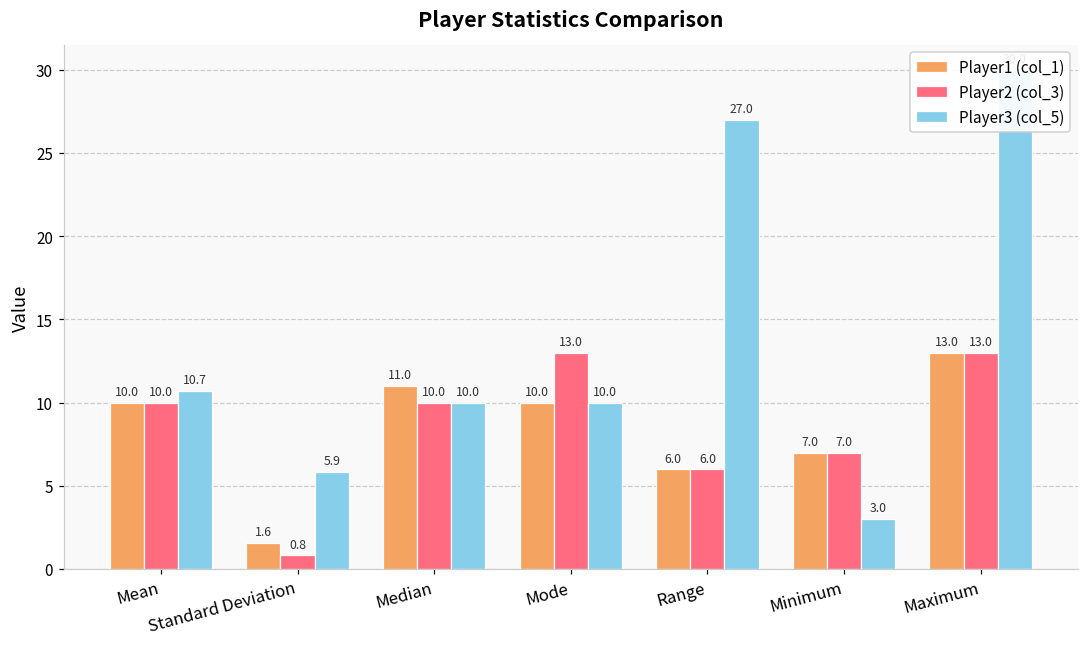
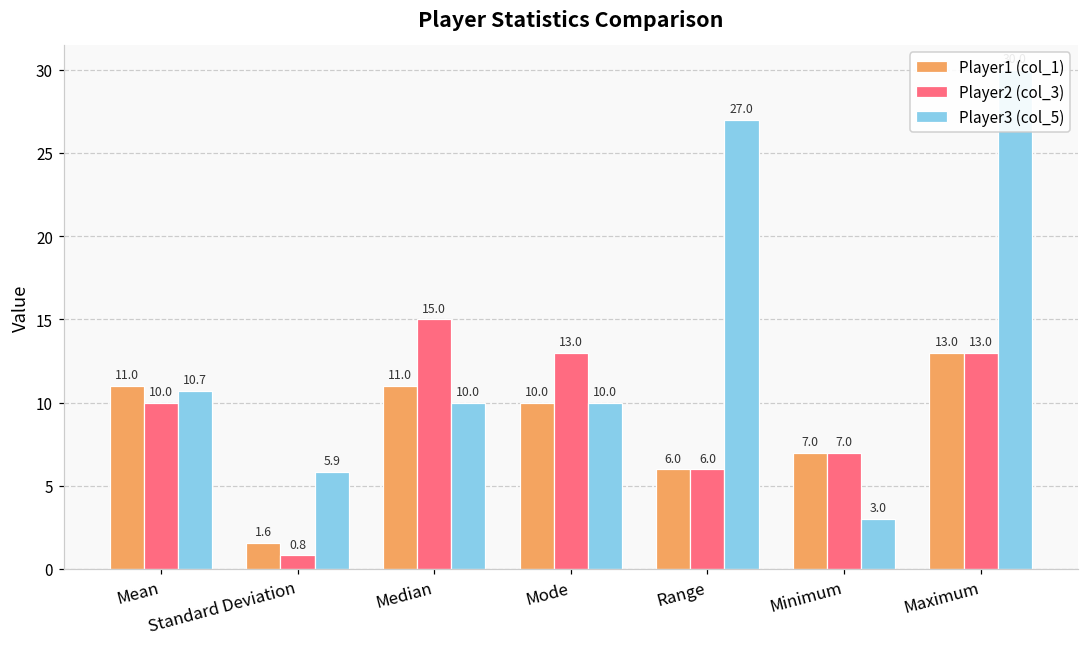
Player1 (col_1), Mean: 10.0 -> 11.0
Player2 (col_3), Median: 10.0 -> 15.0
